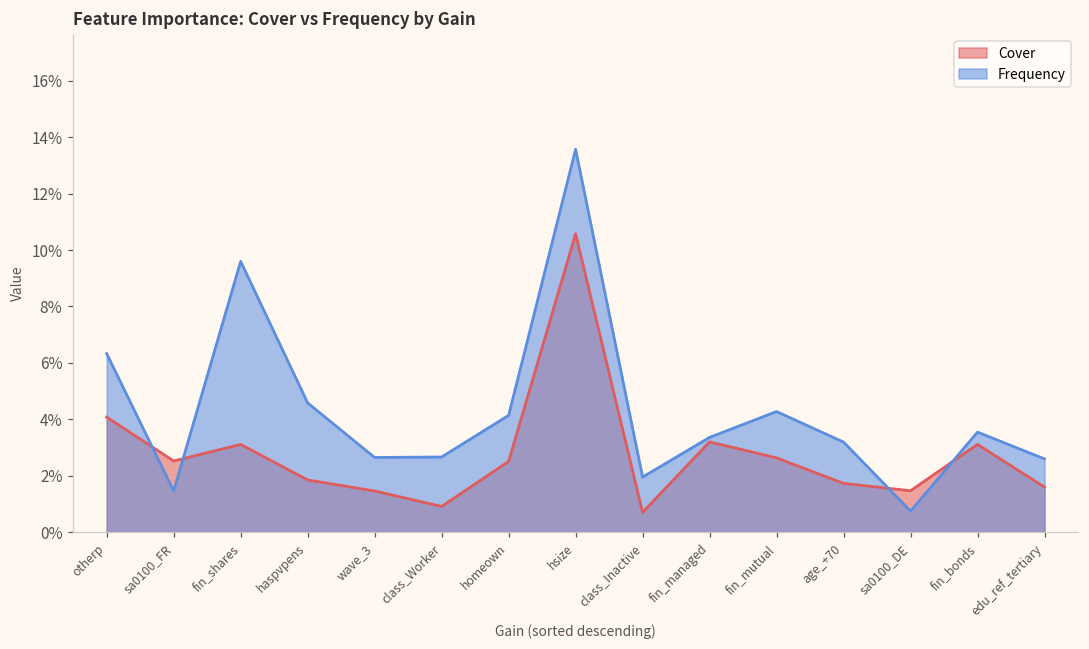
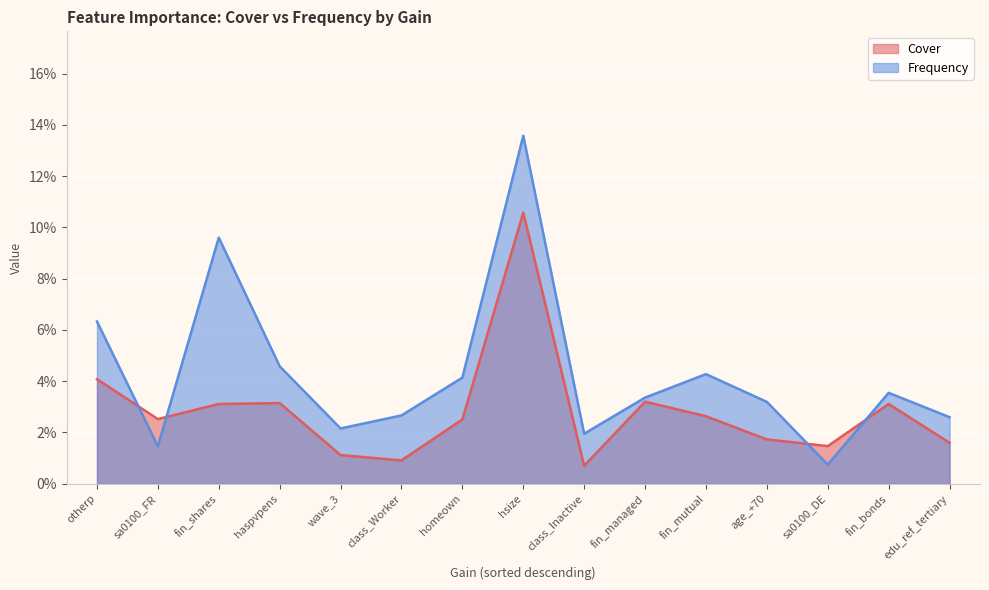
Cover, haspvpens: 1.8% -> 3.1%
Cover, wave_3: 1.5% -> 1.1%
Frequency, wave_3: 2.6% -> 2.2%
